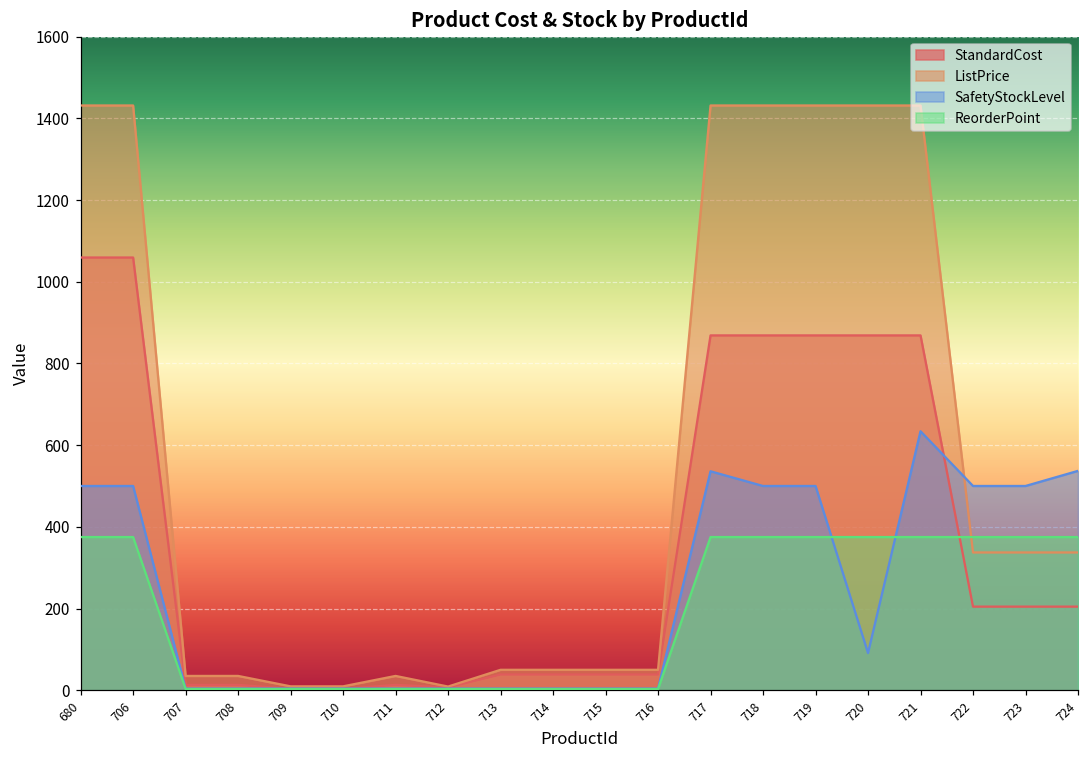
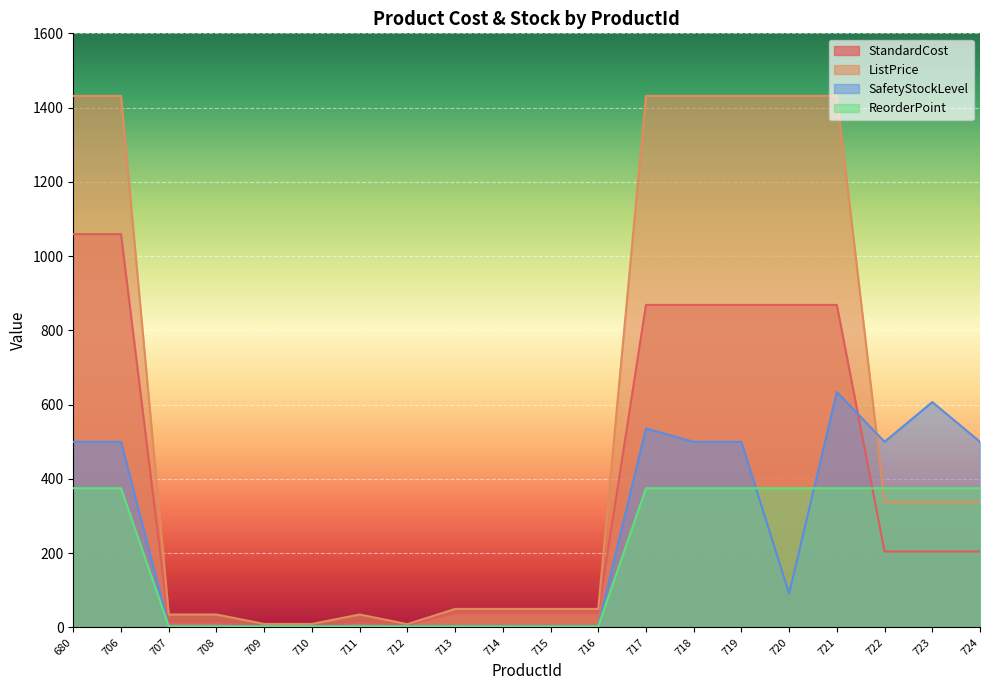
SafetyStockLevel, 723: 500 -> 610
SafetyStockLevel, 724: 540 -> 500
